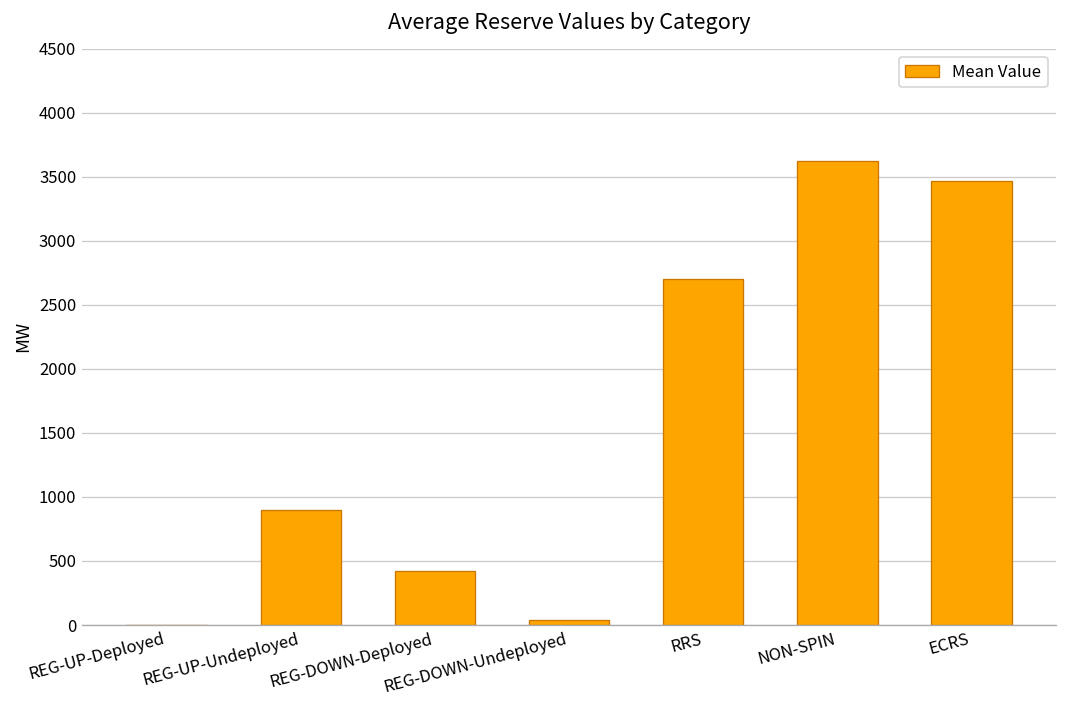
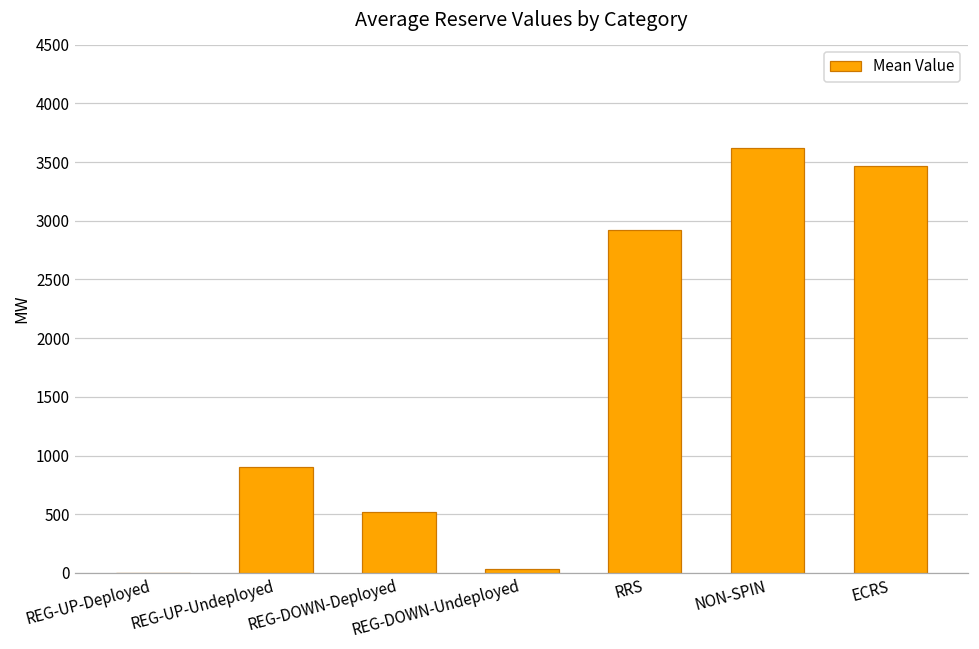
REG-DOWN-Deployed: 420 -> 520
RRS: 2700 -> 2920
